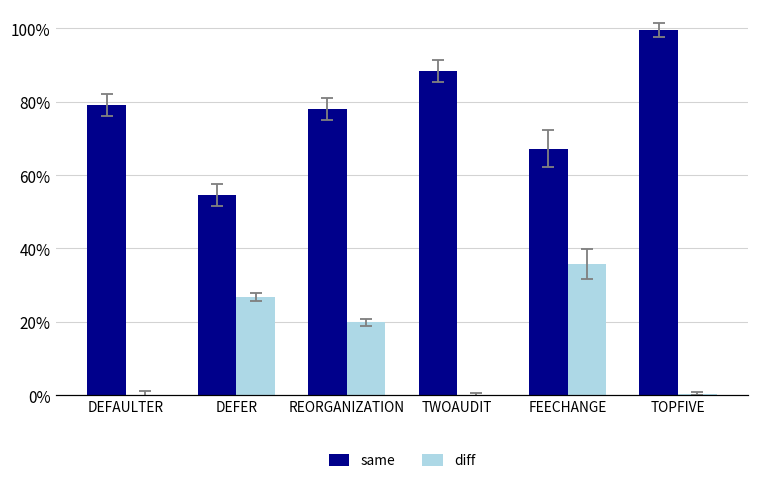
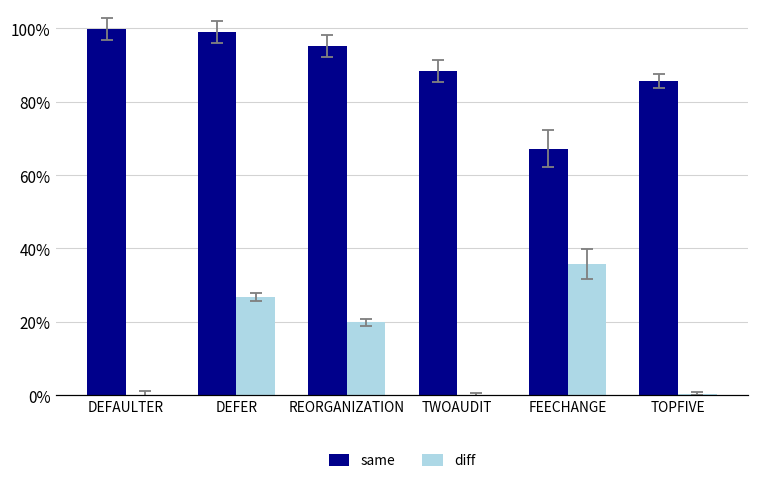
same, DEFAULTER: 79% -> 100%
same, DEFER: 54% -> 99%
same, REORGANIZATION: 78% -> 95%
same, TOPFIVE: 100% -> 86%
